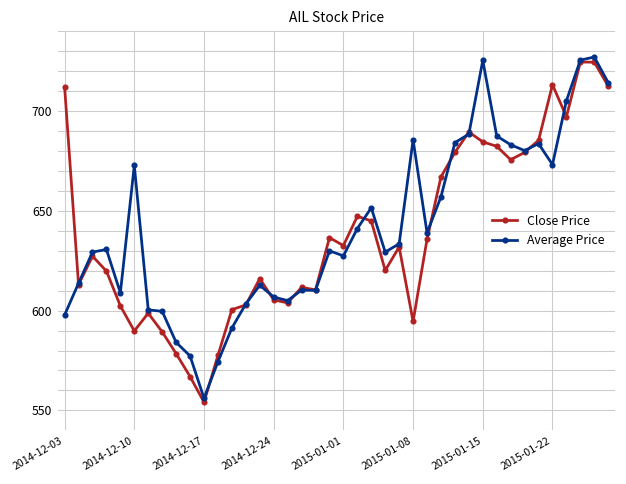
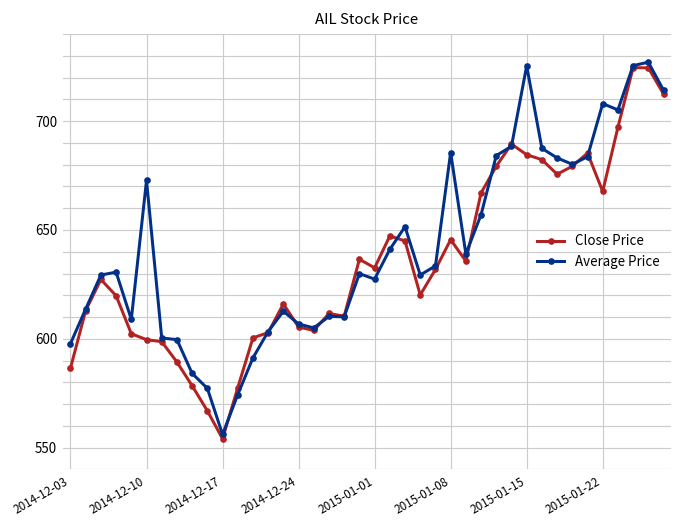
Close Price, 2014-12-03: 712 -> 587
Close Price, 2014-12-10: 590 -> 600
Close Price, 2015-01-08: 595 -> 646
Close Price, 2015-01-22: 713 -> 668
Average Price, 2015-01-22: 673 -> 708
